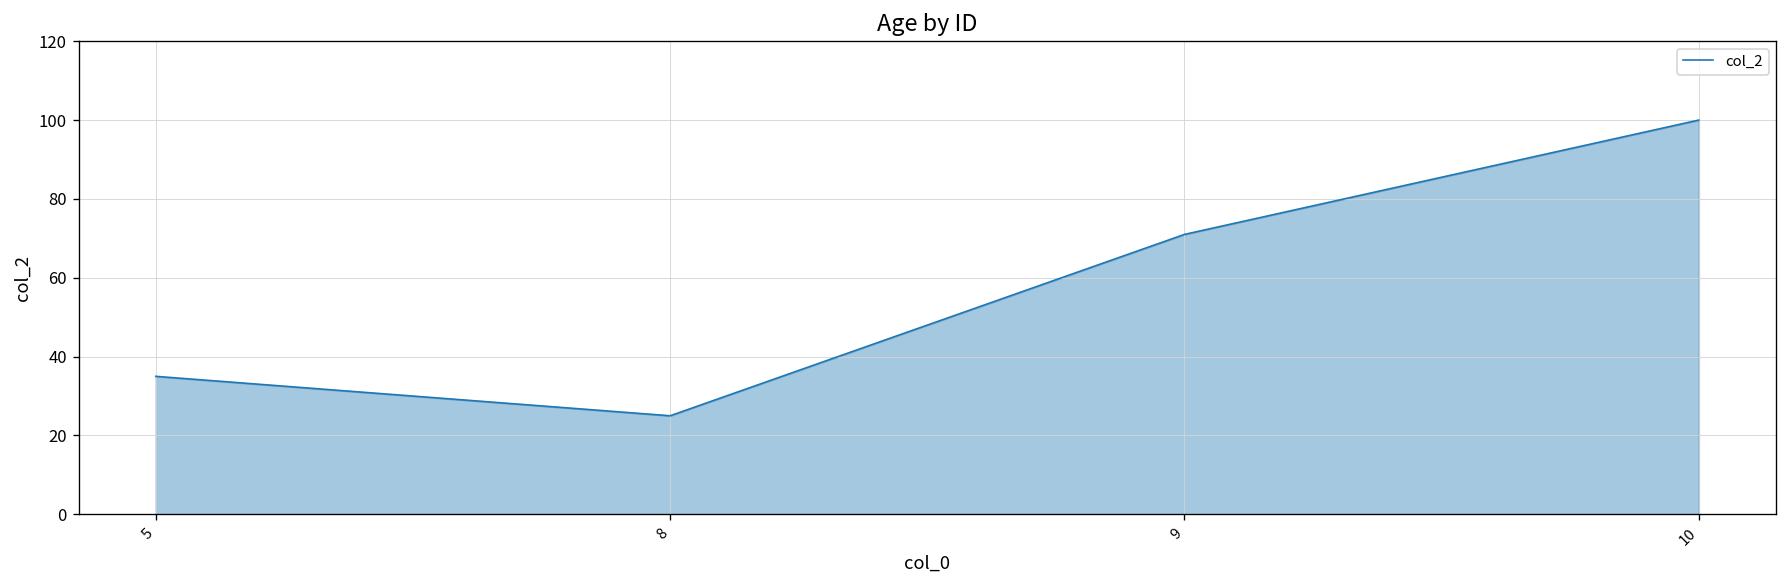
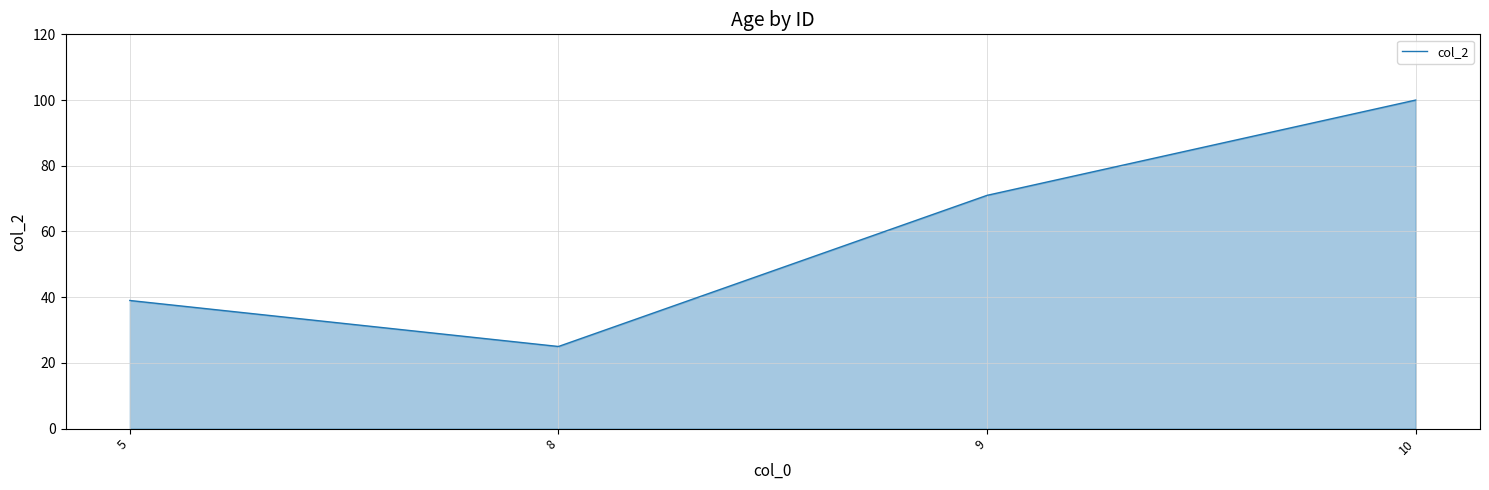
5: 35 -> 39
